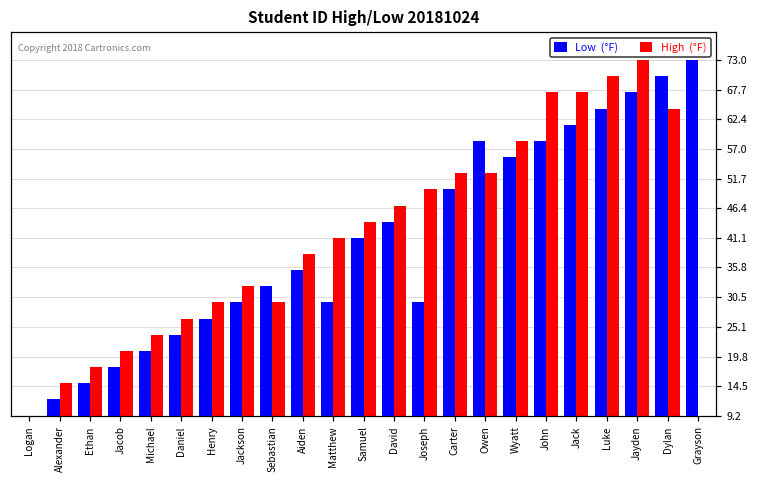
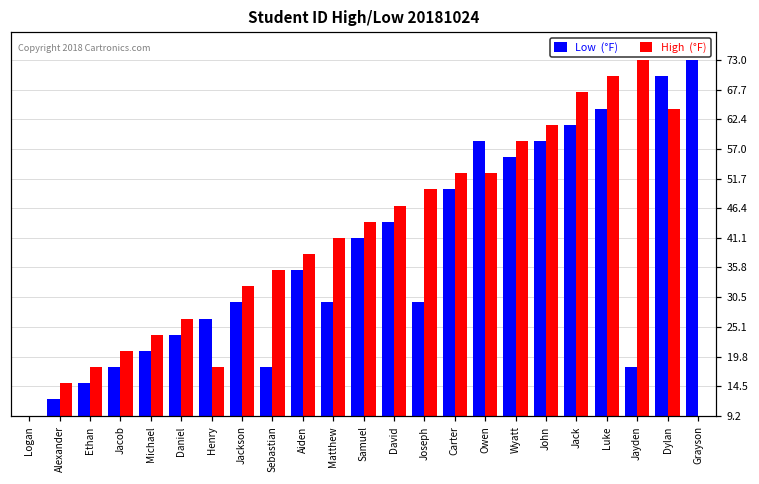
High (°F), Henry: 29 -> 18
Low (°F), Sebastian: 32 -> 18
High (°F), Sebastian: 29 -> 35
High (°F), John: 67 -> 61
Low (°F), Jayden: 67 -> 18
